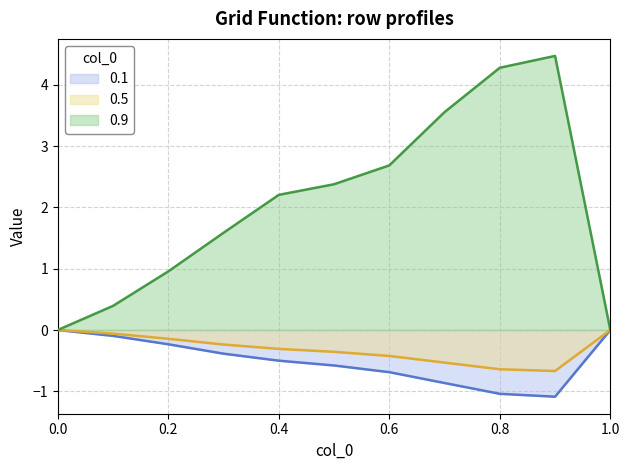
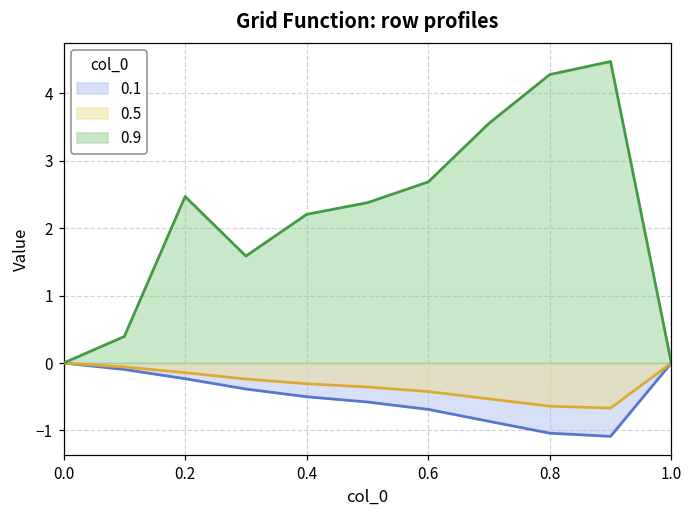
0.9, 0.2: 1.0 -> 2.5
